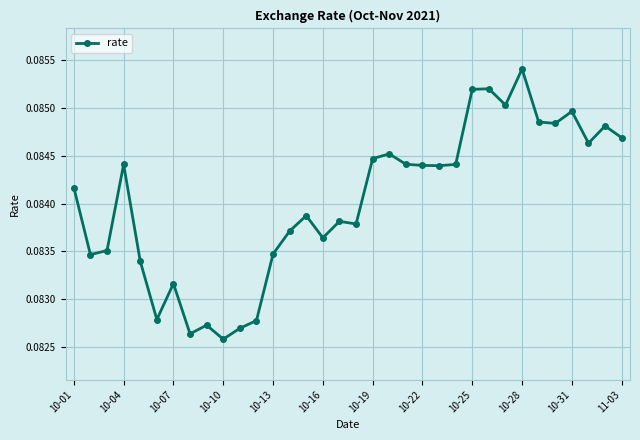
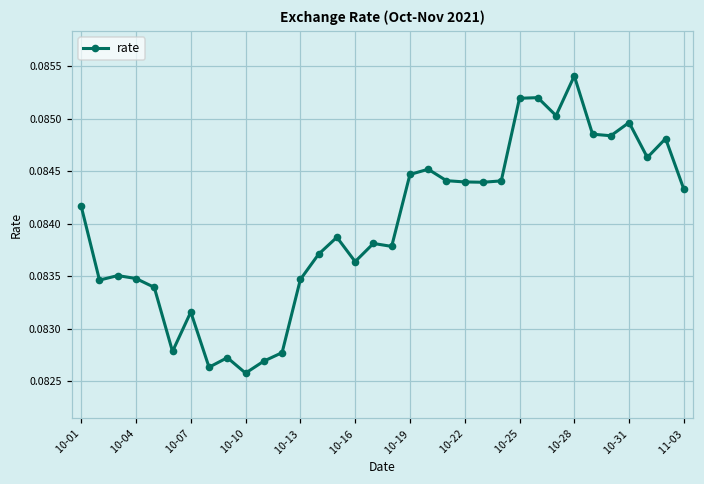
10-04: 0.0844 -> 0.0835
11-03: 0.0847 -> 0.0843
